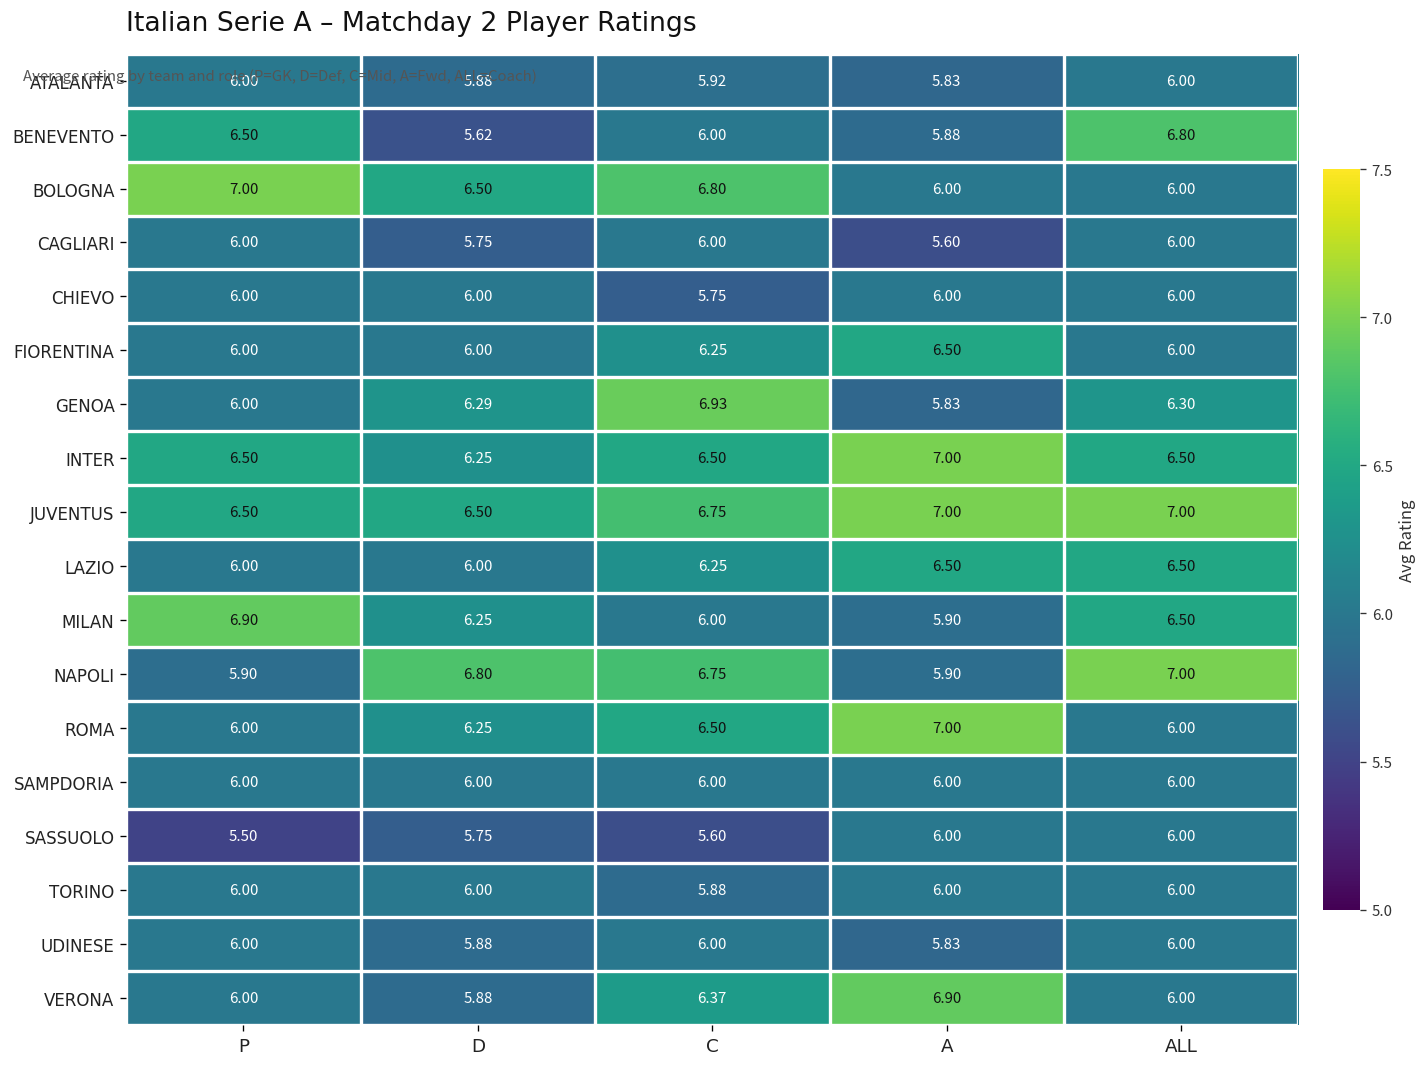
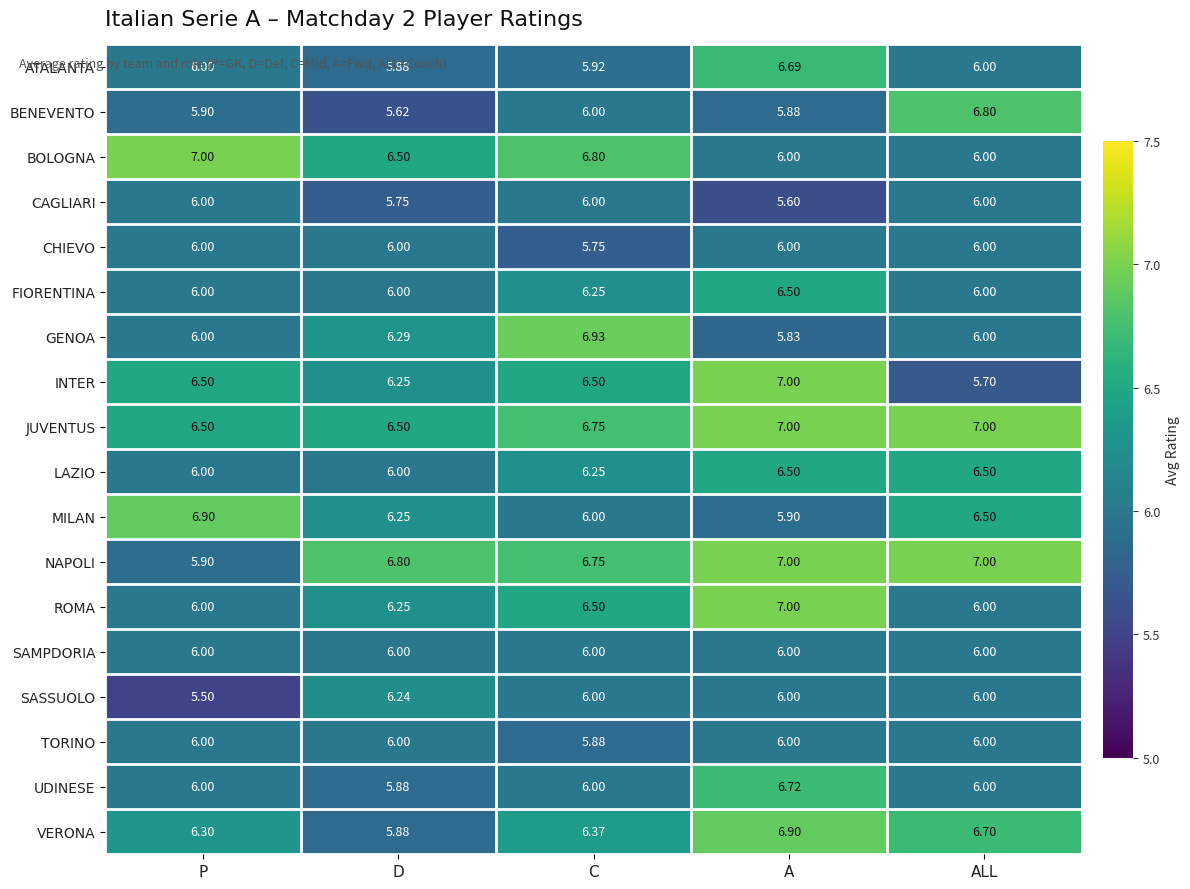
ATALANTA, A: 5.83 -> 6.69
BENEVENTO, P: 6.50 -> 5.90
GENOA, ALL: 6.30 -> 6.00
INTER, ALL: 6.50 -> 5.70
NAPOLI, A: 5.90 -> 7.00
SASSUOLO, D: 5.75 -> 6.24
SASSUOLO, C: 5.60 -> 6.00
UDINESE, A: 5.83 -> 6.72
VERONA, P: 6.00 -> 6.30
VERONA, ALL: 6.00 -> 6.70
